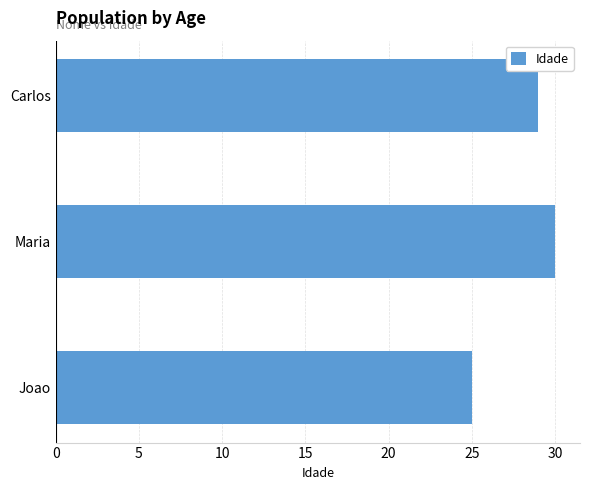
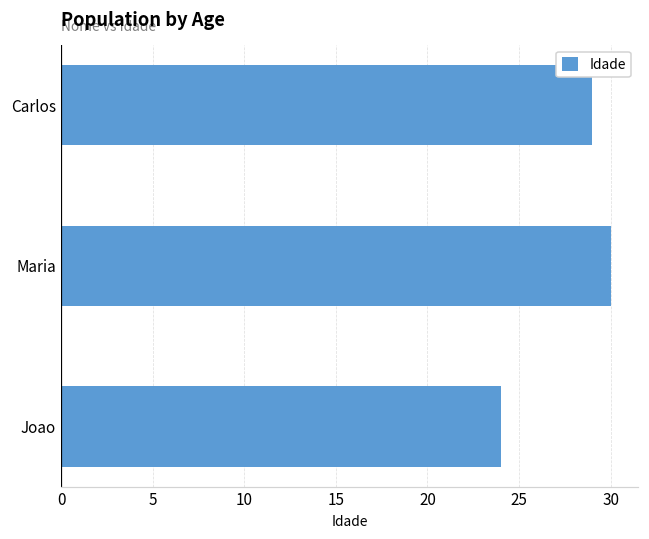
Joao: 25 -> 24
